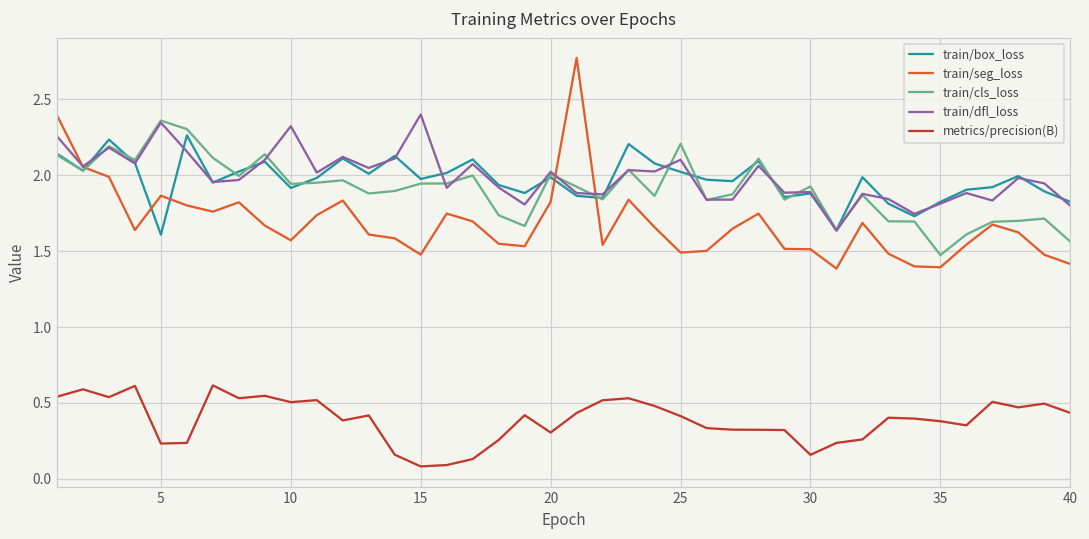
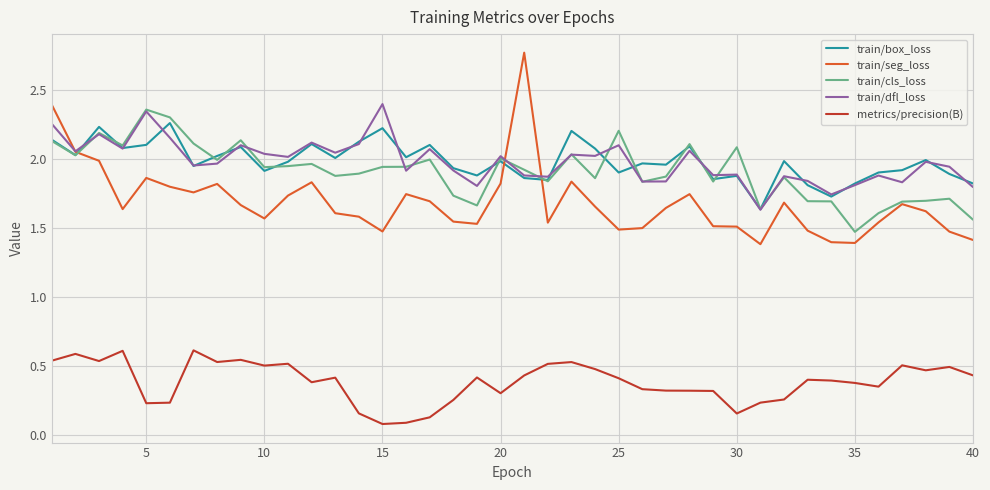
train/box_loss, 5: 1.61 -> 2.10
train/dfl_loss, 10: 2.32 -> 2.04
train/box_loss, 15: 1.98 -> 2.23
train/box_loss, 25: 2.02 -> 1.90
train/cls_loss, 30: 1.93 -> 2.09
